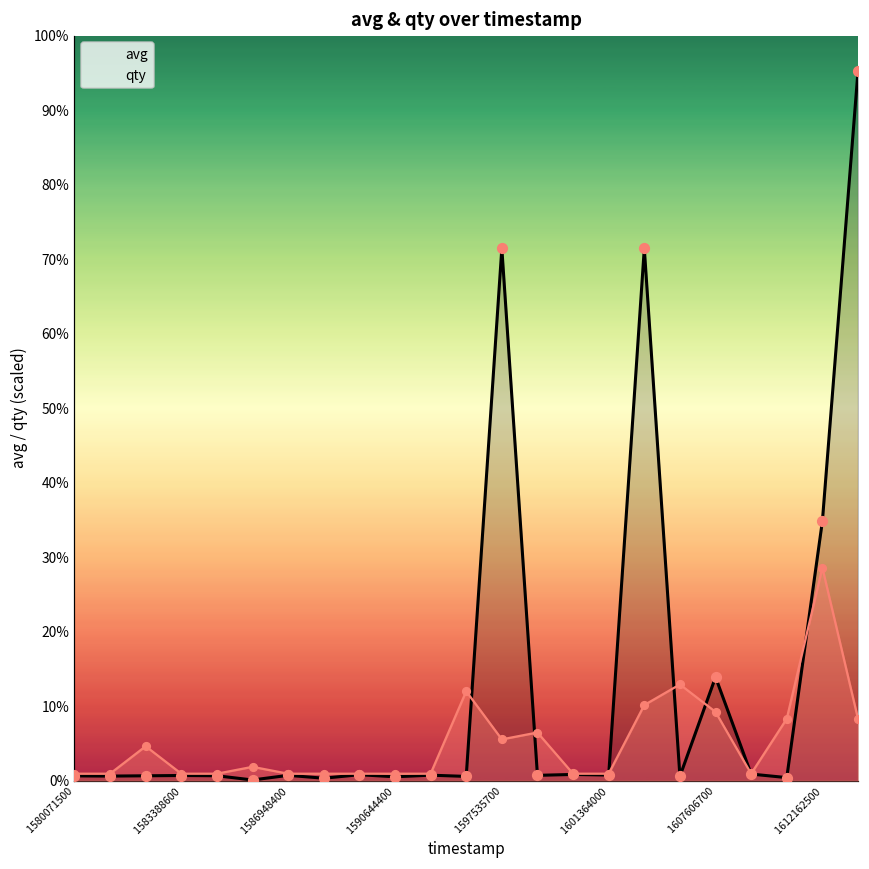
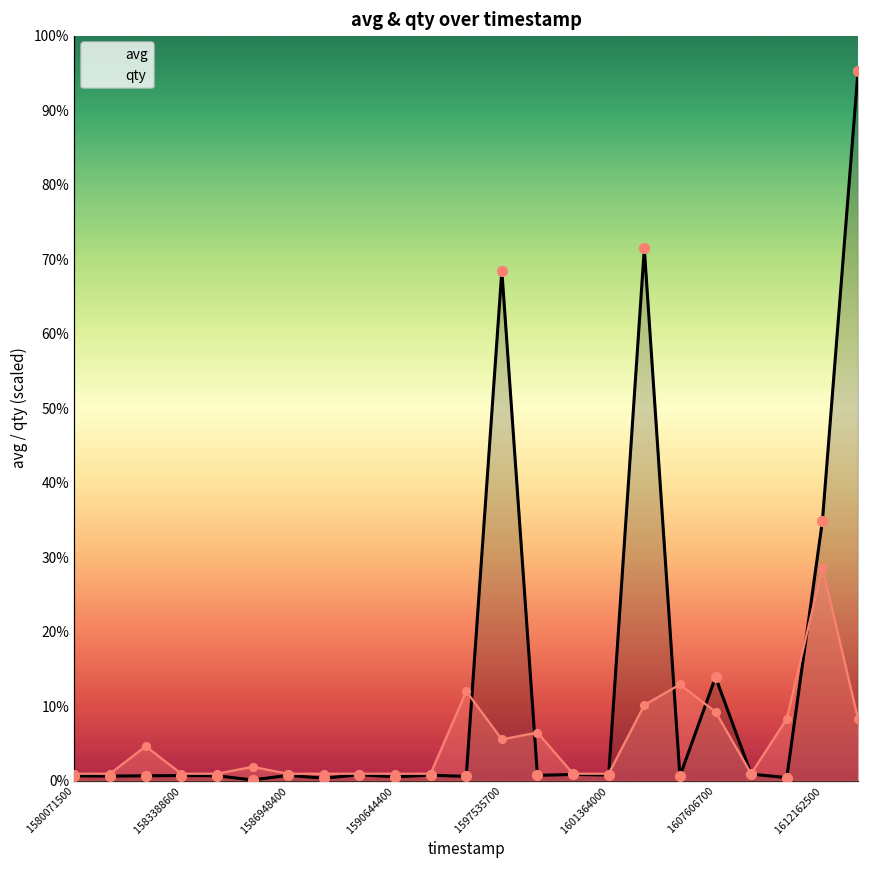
avg, 1597535700: 71% -> 68%
